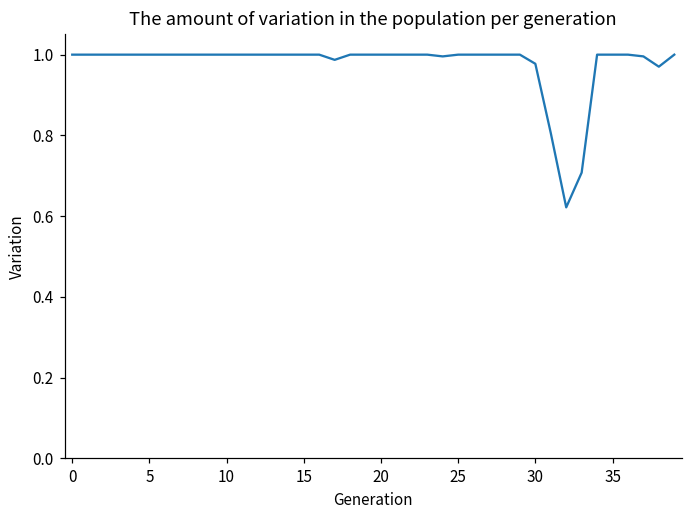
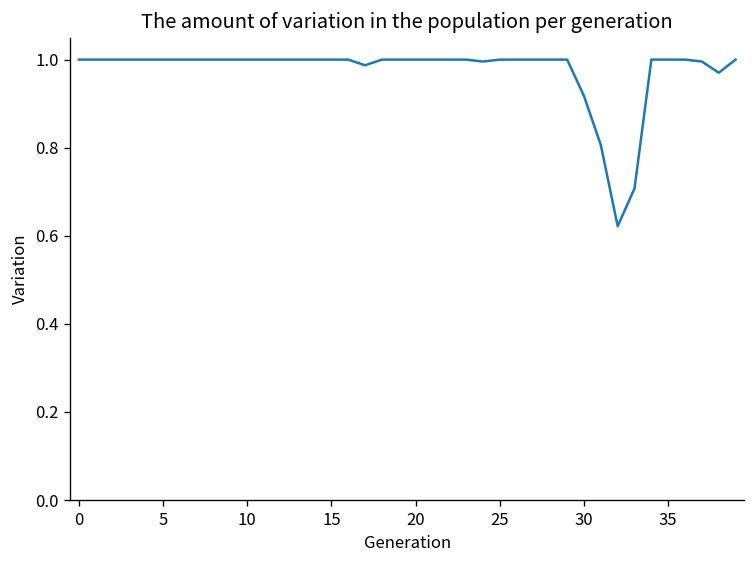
30: 0.98 -> 0.92
